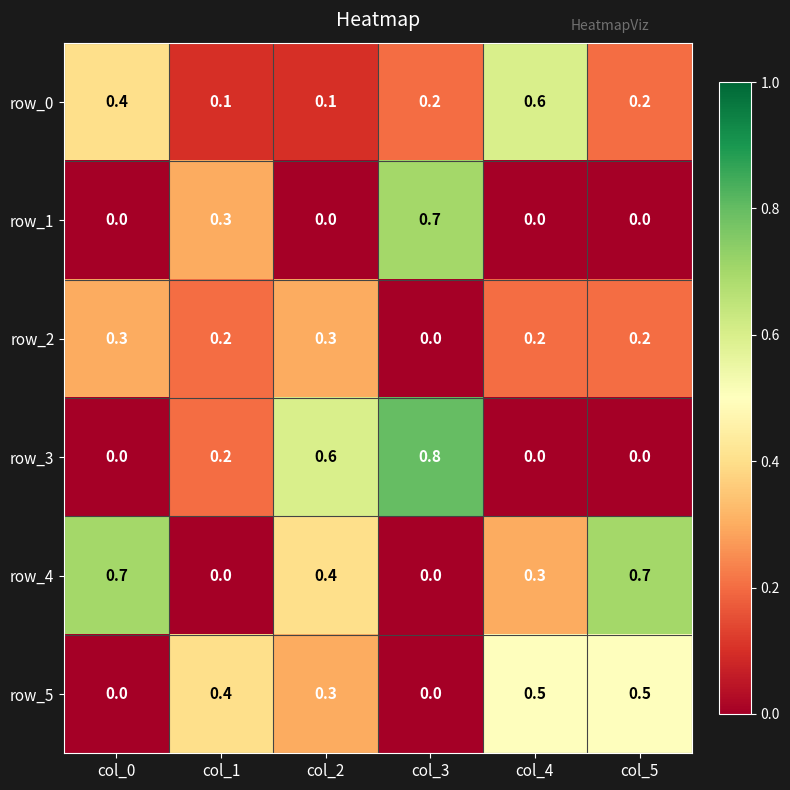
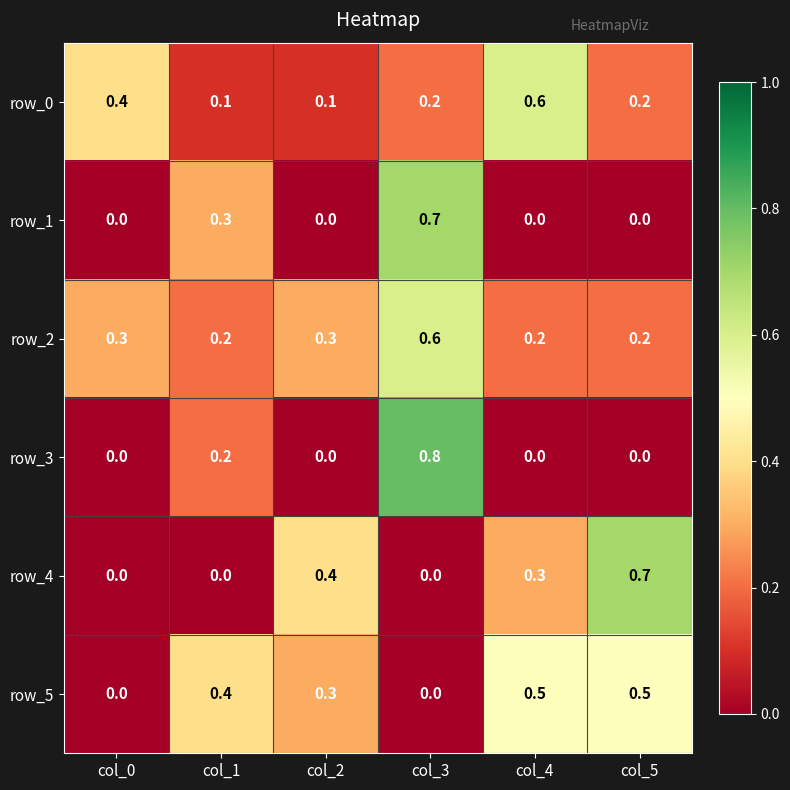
row_2, col_3: 0.0 -> 0.6
row_3, col_2: 0.6 -> 0.0
row_4, col_0: 0.7 -> 0.0
